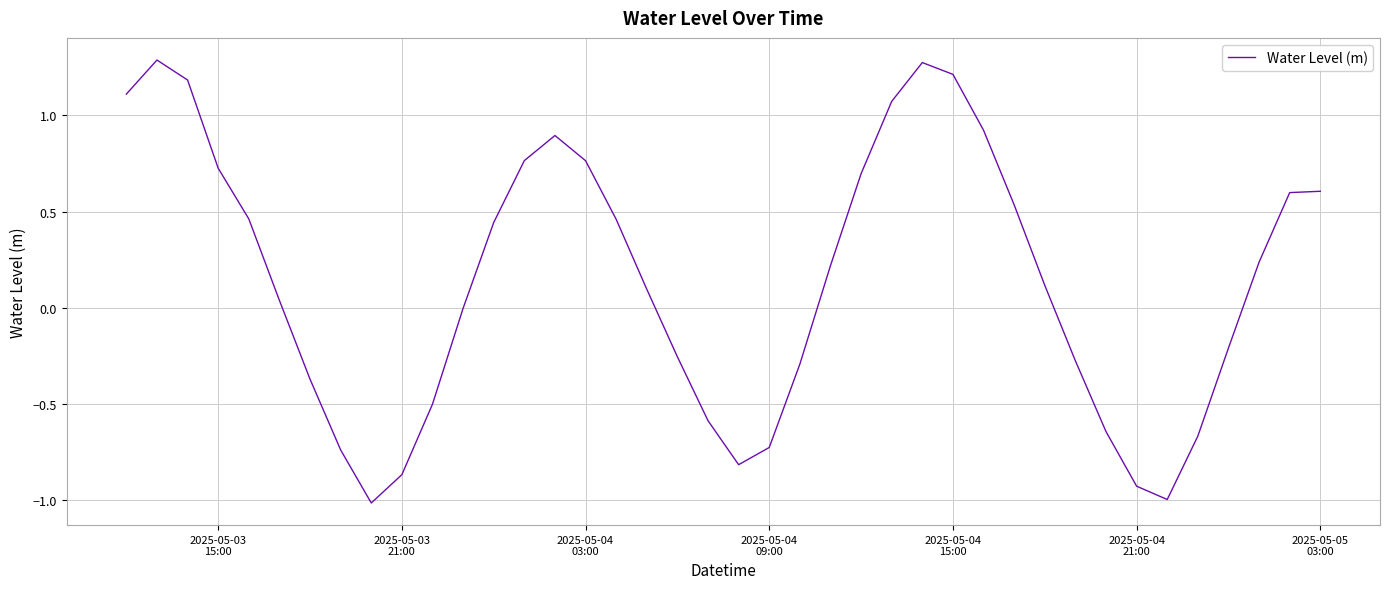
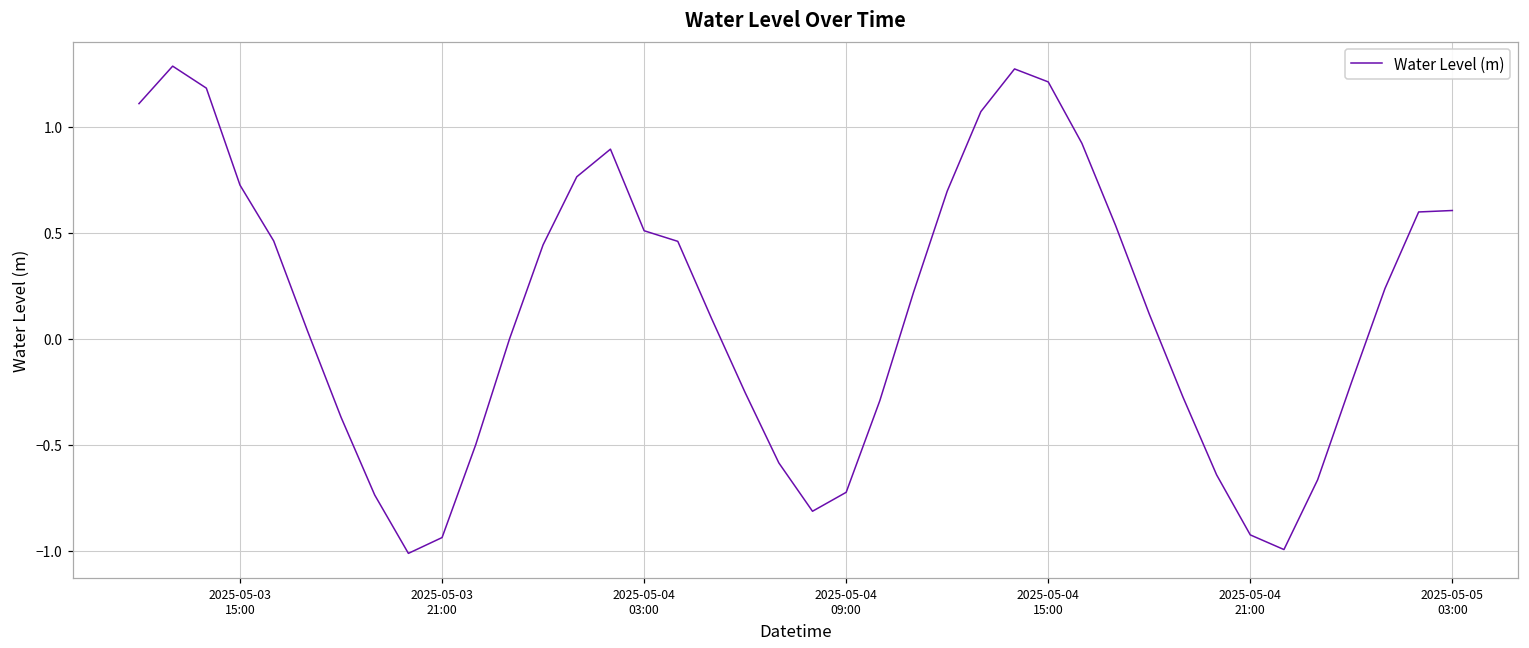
2025-05-03 21:00: -0.87 -> -0.94
2025-05-04 03:00: 0.76 -> 0.51
